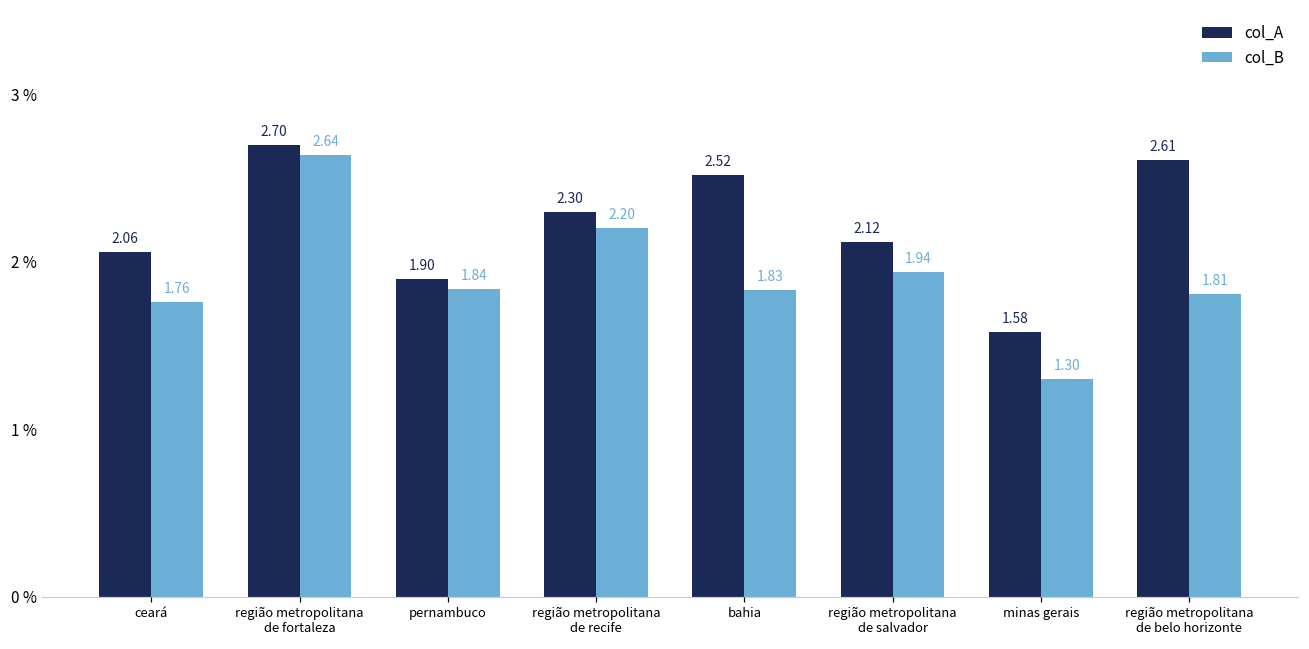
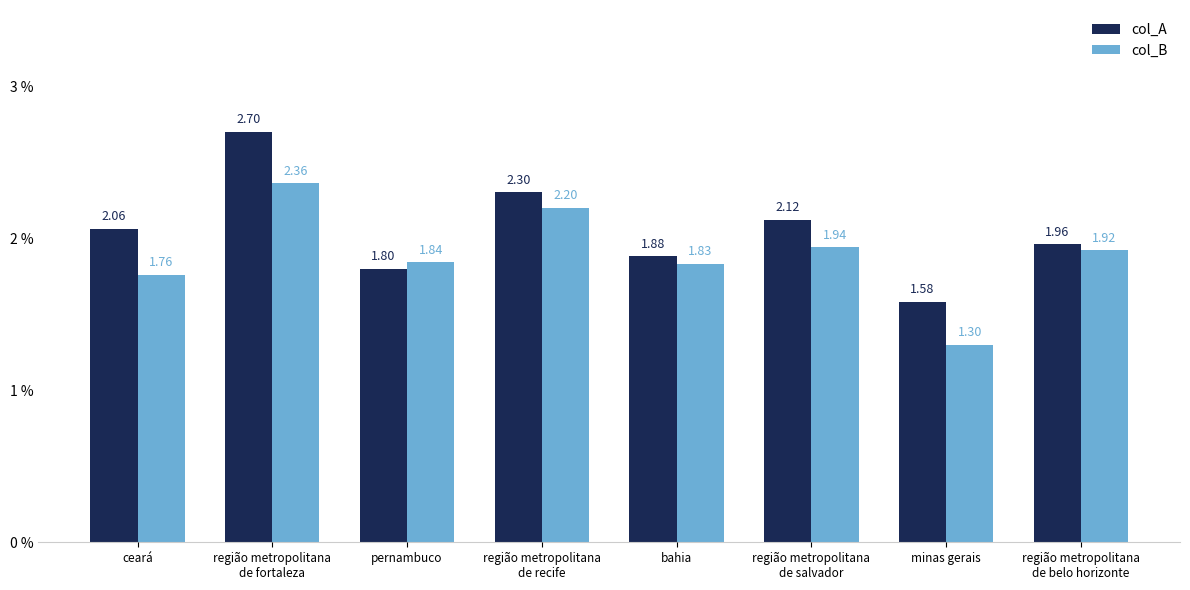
col_B, região metropolitana de fortaleza: 2.64 -> 2.36
col_A, pernambuco: 1.90 -> 1.80
col_A, bahia: 2.52 -> 1.88
col_A, região metropolitana de belo horizonte: 2.61 -> 1.96
col_B, região metropolitana de belo horizonte: 1.81 -> 1.92
